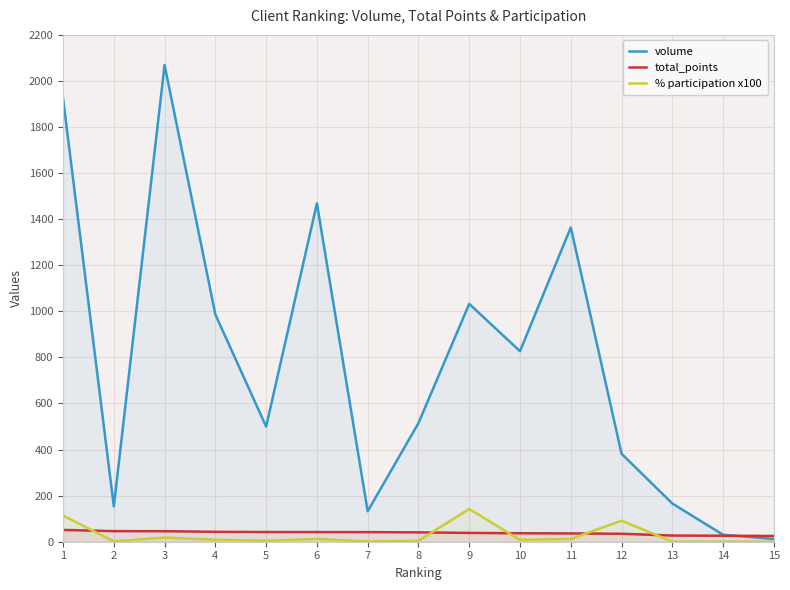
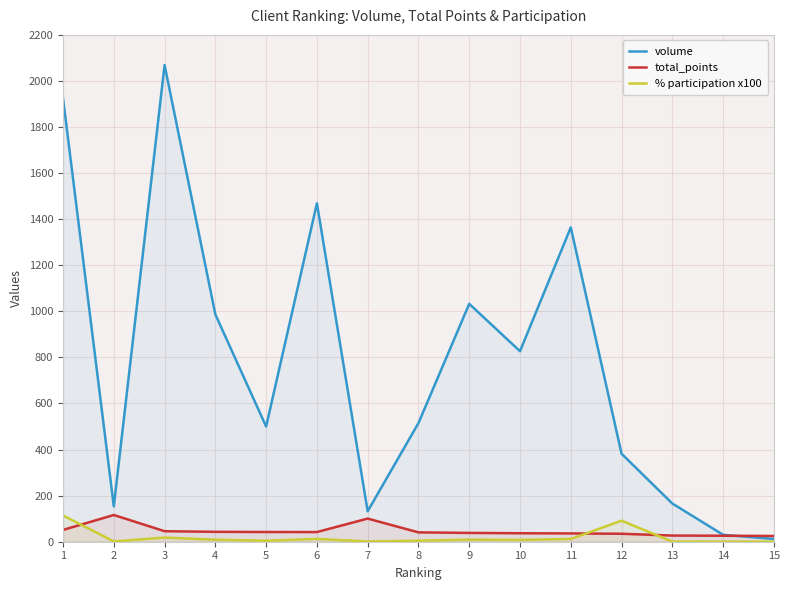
total_points, 2: 50 -> 120
total_points, 7: 40 -> 100
% participation x100, 9: 140 -> 10
